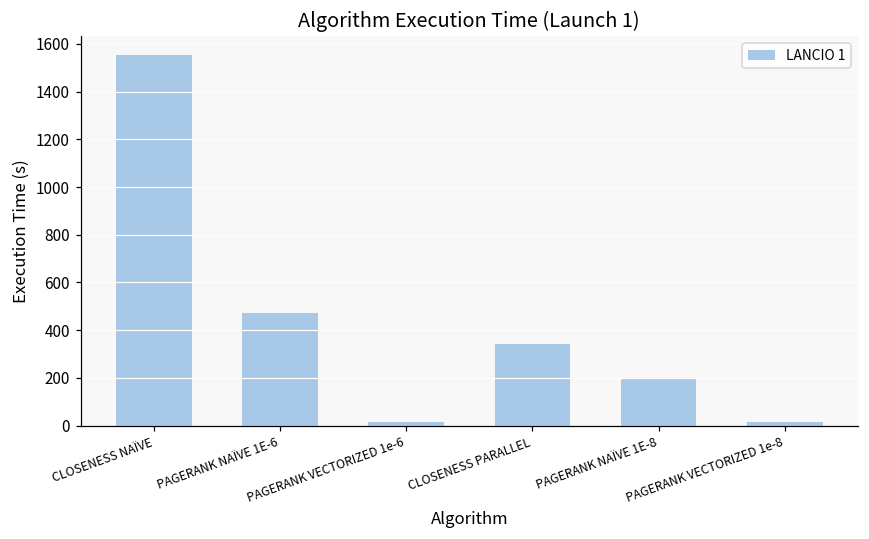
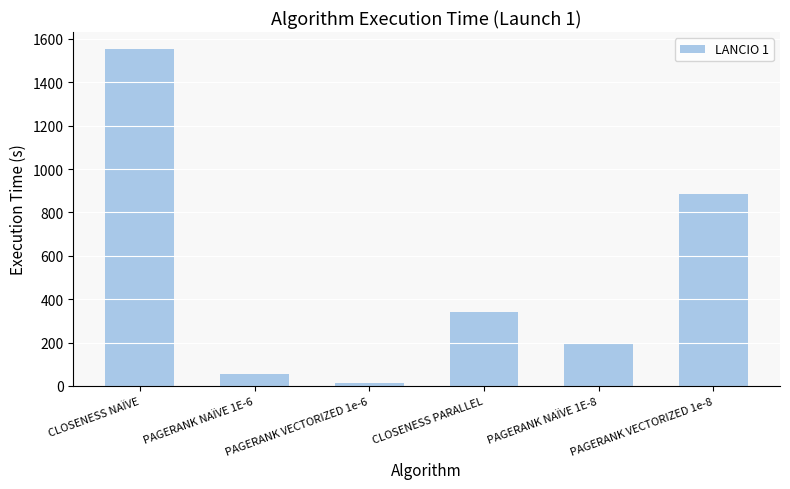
PAGERANK NAÏVE 1E-6: 470 -> 60
PAGERANK VECTORIZED 1e-8: 10 -> 890
